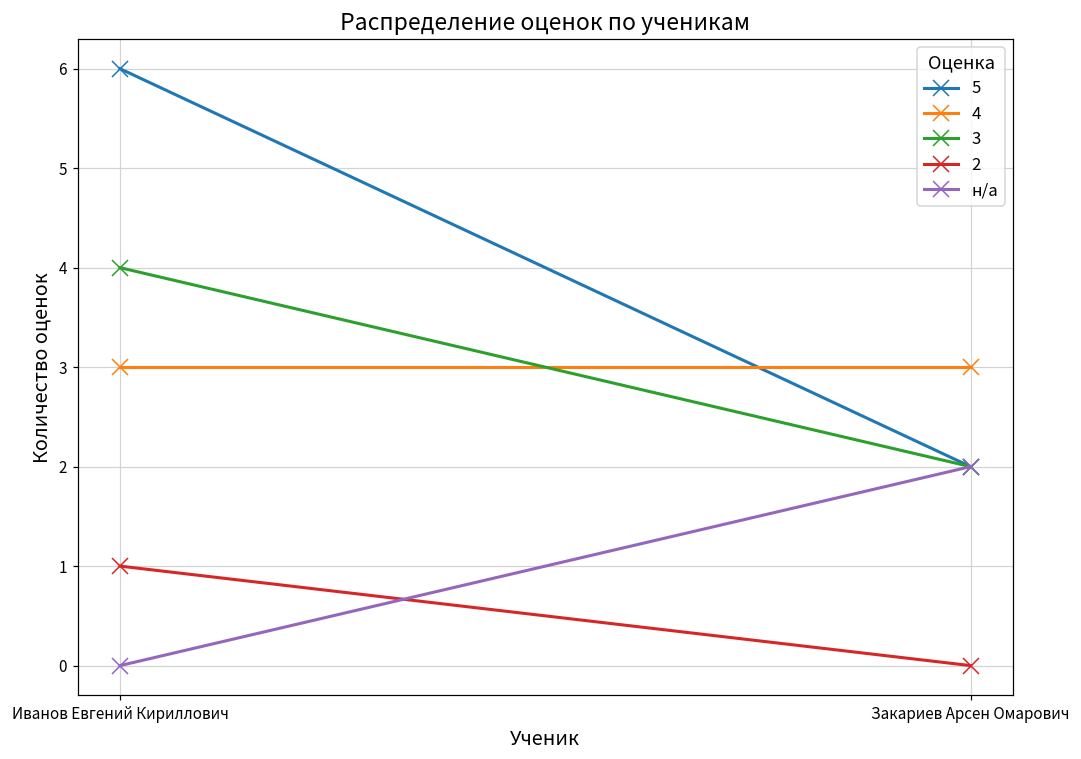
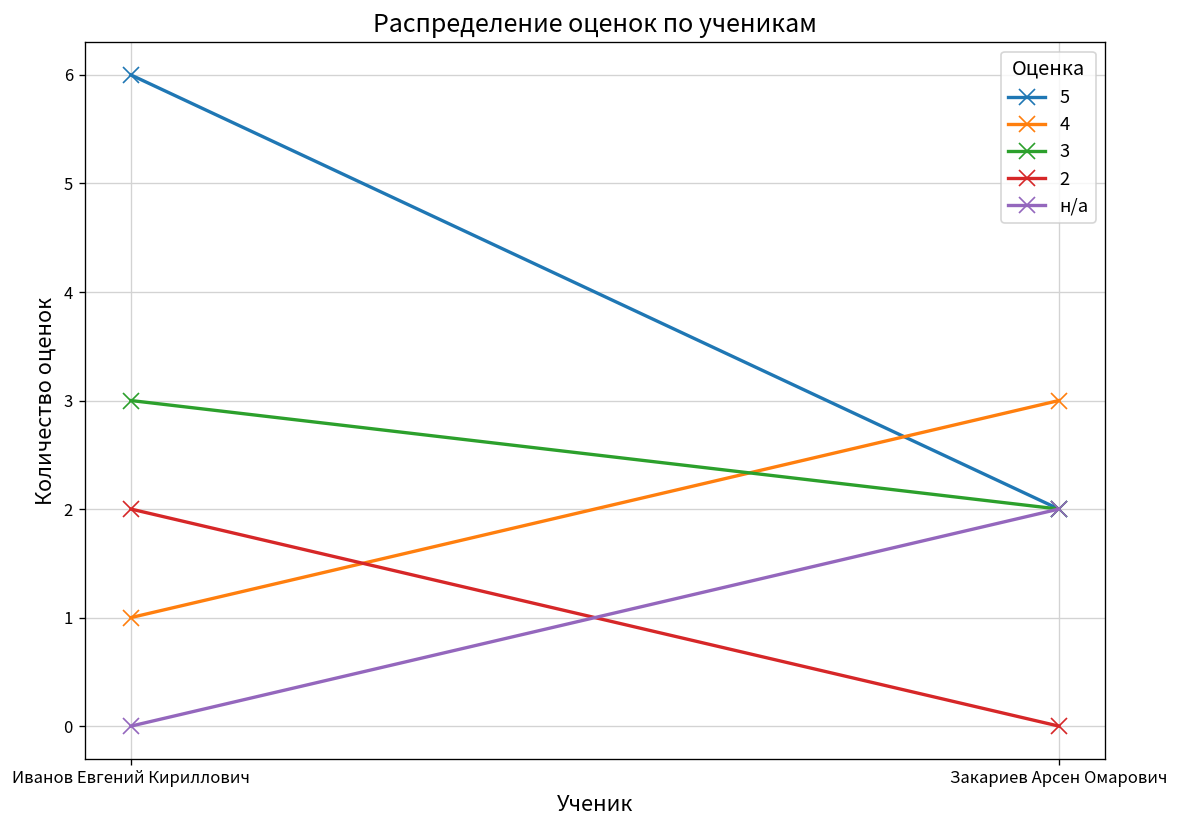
4, Иванов Евгений Кириллович: 3 -> 1
3, Иванов Евгений Кириллович: 4 -> 3
2, Иванов Евгений Кириллович: 1 -> 2
